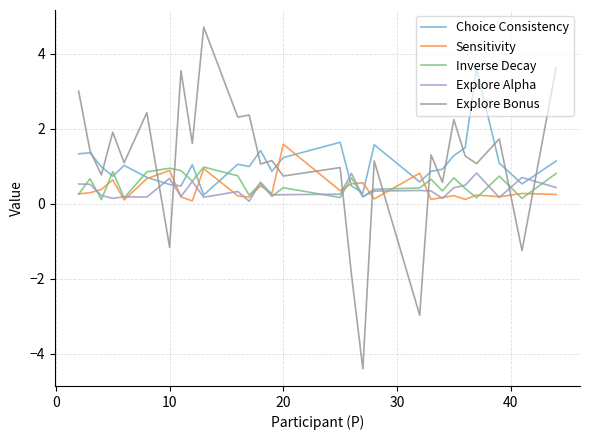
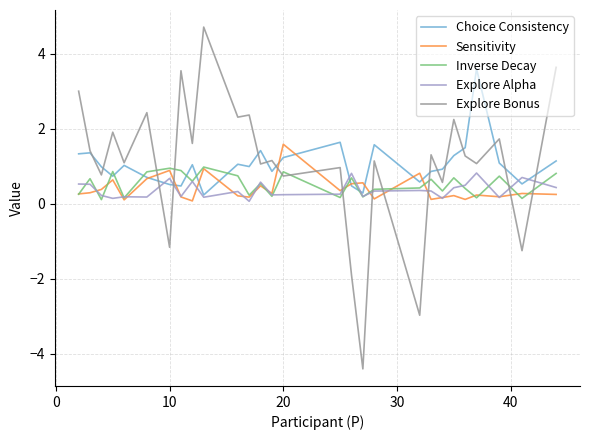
Inverse Decay, 20: 0.4 -> 0.8
